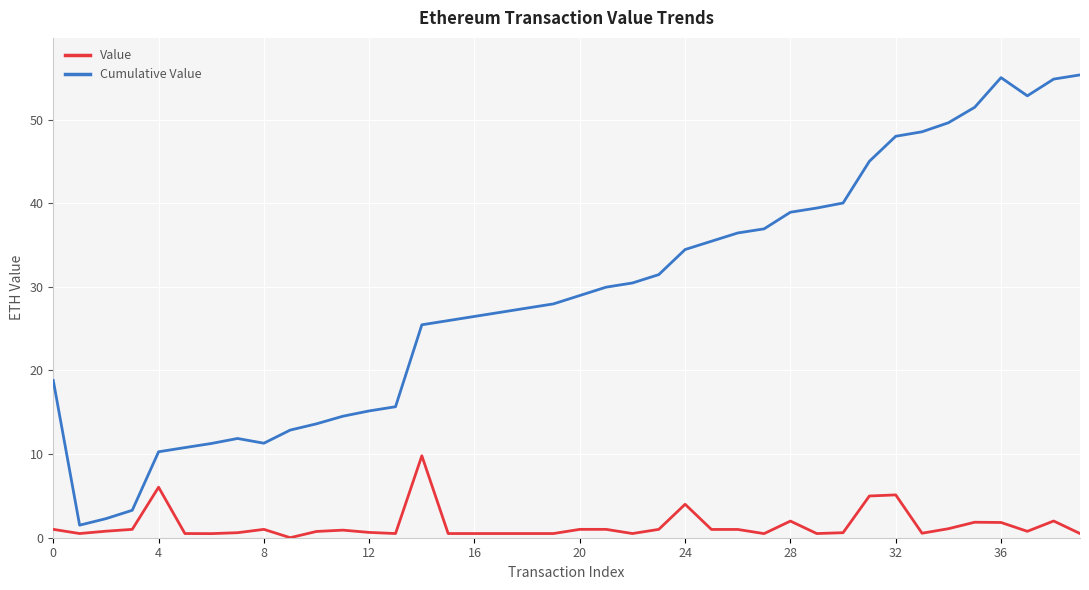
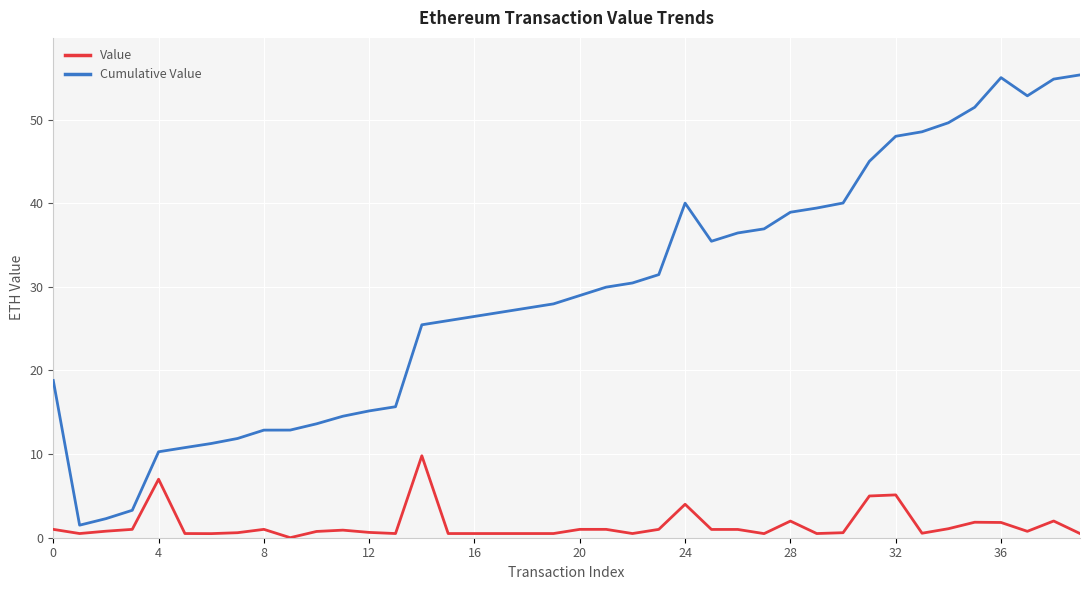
Value, 4: 6 -> 7
Cumulative Value, 8: 11 -> 13
Cumulative Value, 24: 34 -> 40
